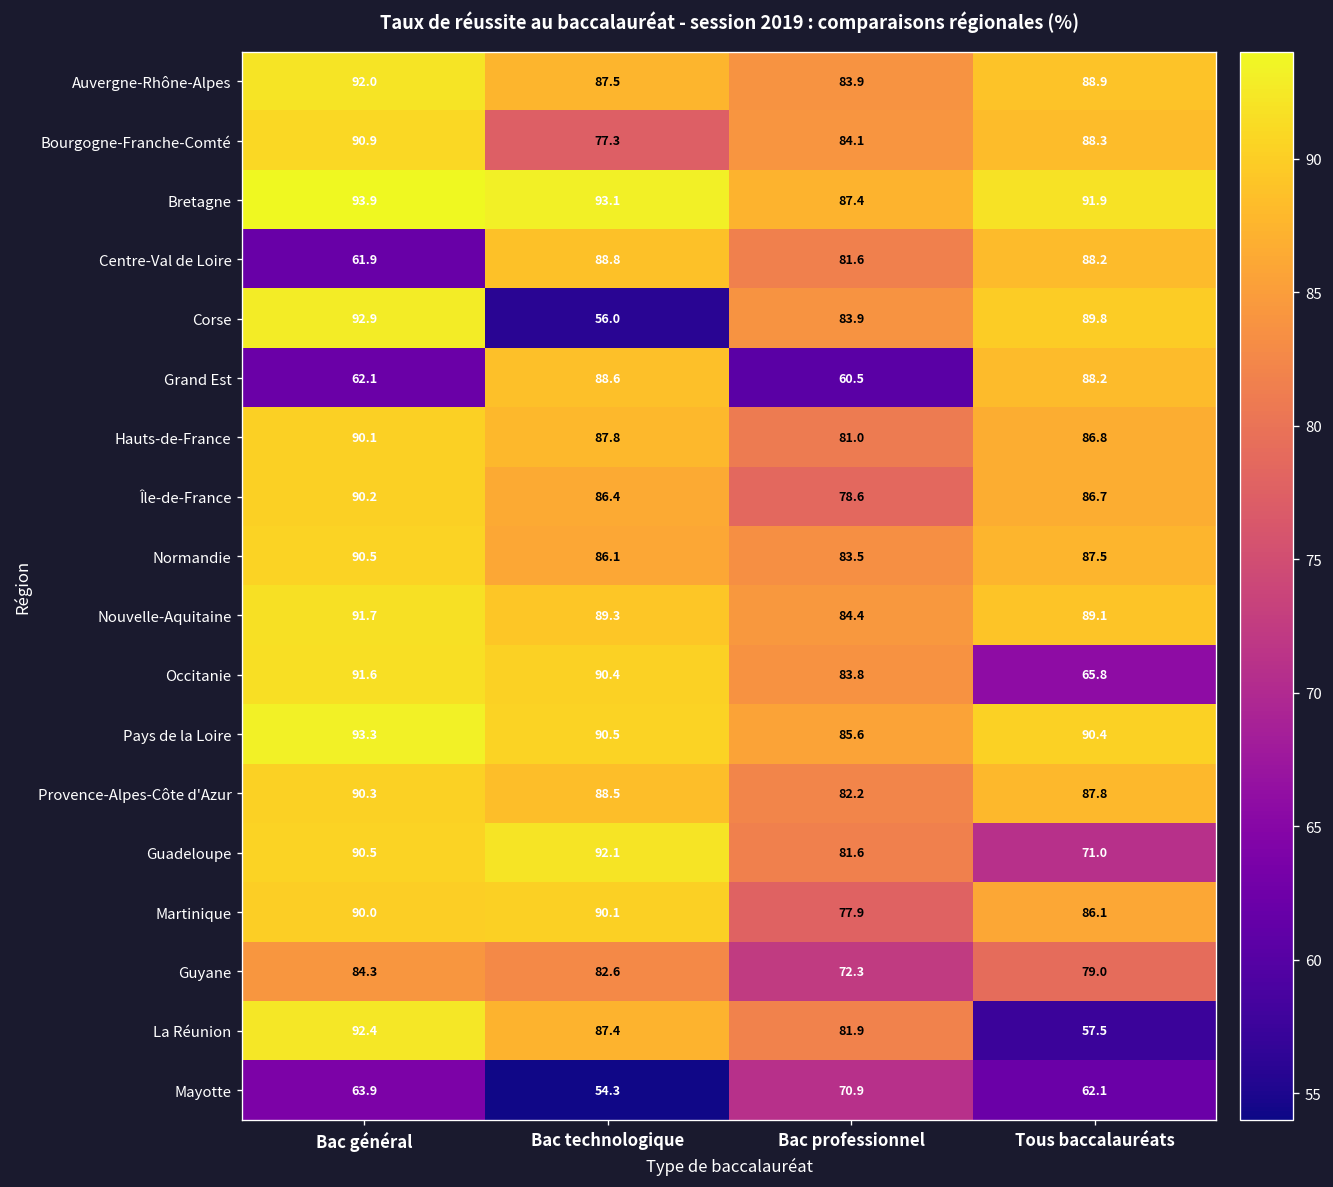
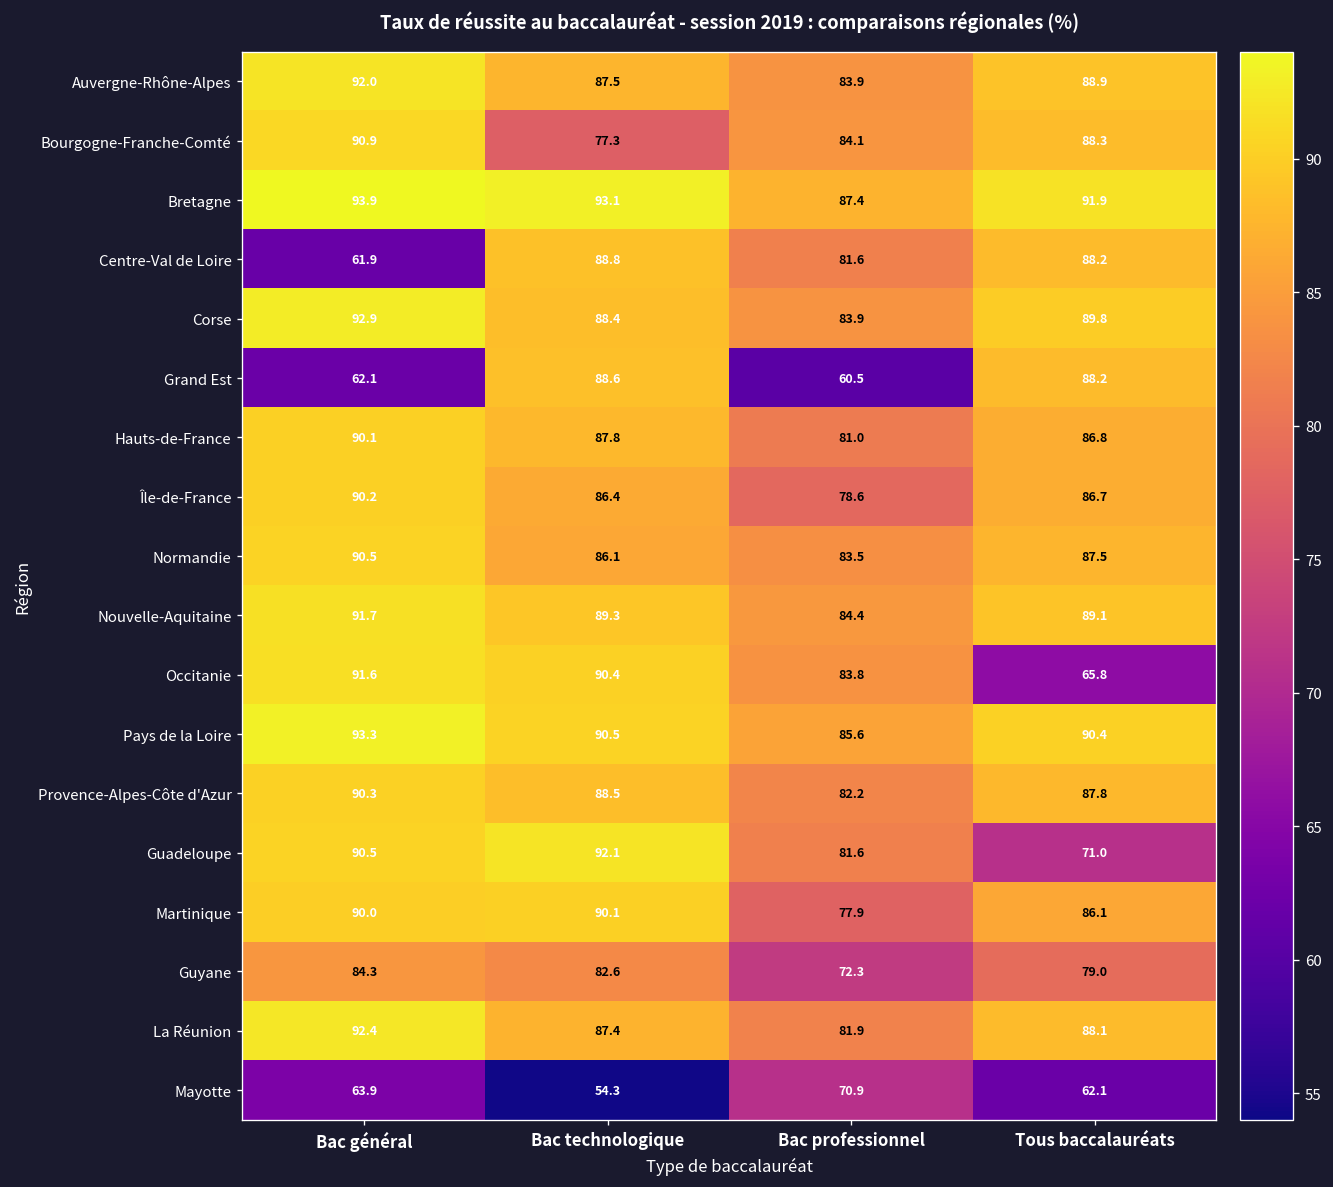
Corse, Bac technologique: 56.0 -> 88.4
La Réunion, Tous baccalauréats: 57.5 -> 88.1
